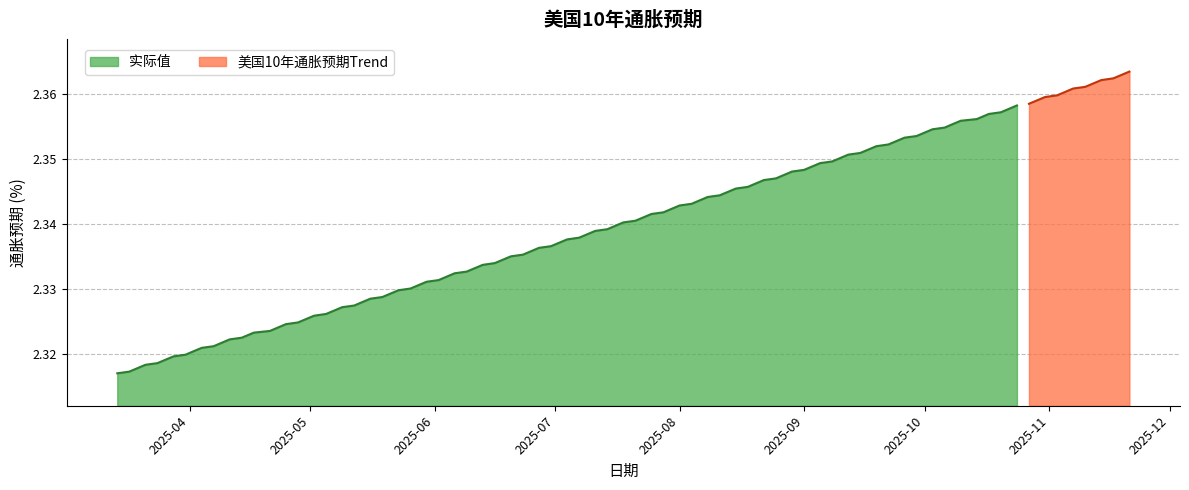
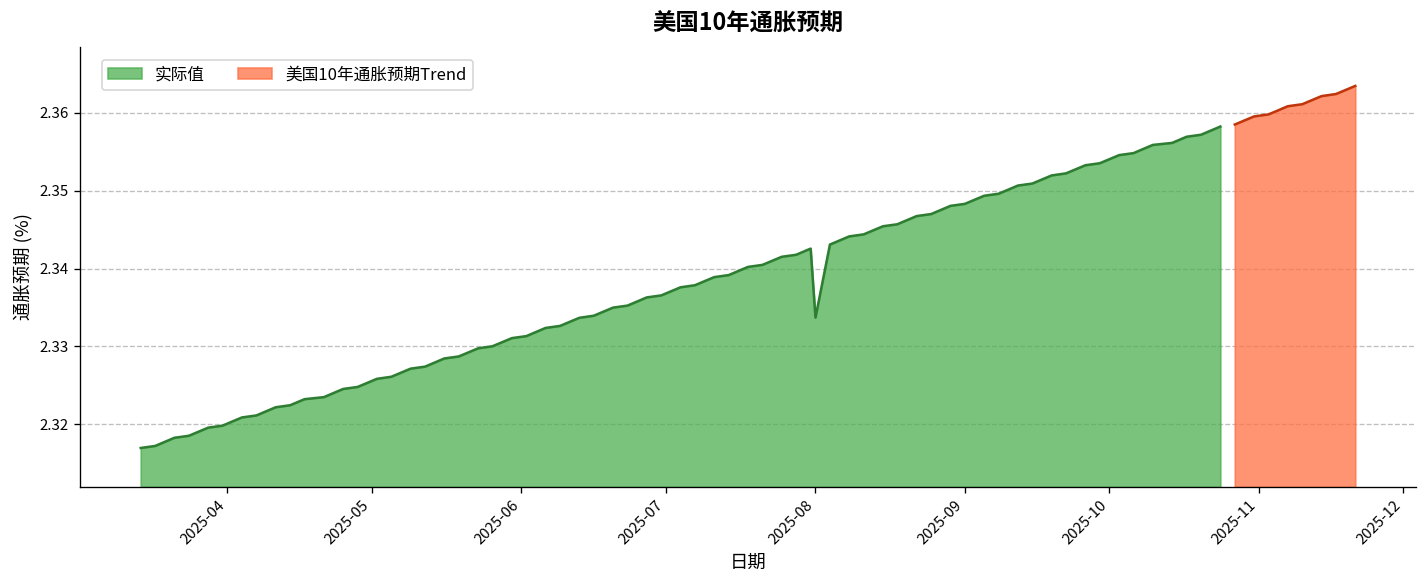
实际值, 2025-08: 2.343 -> 2.334
